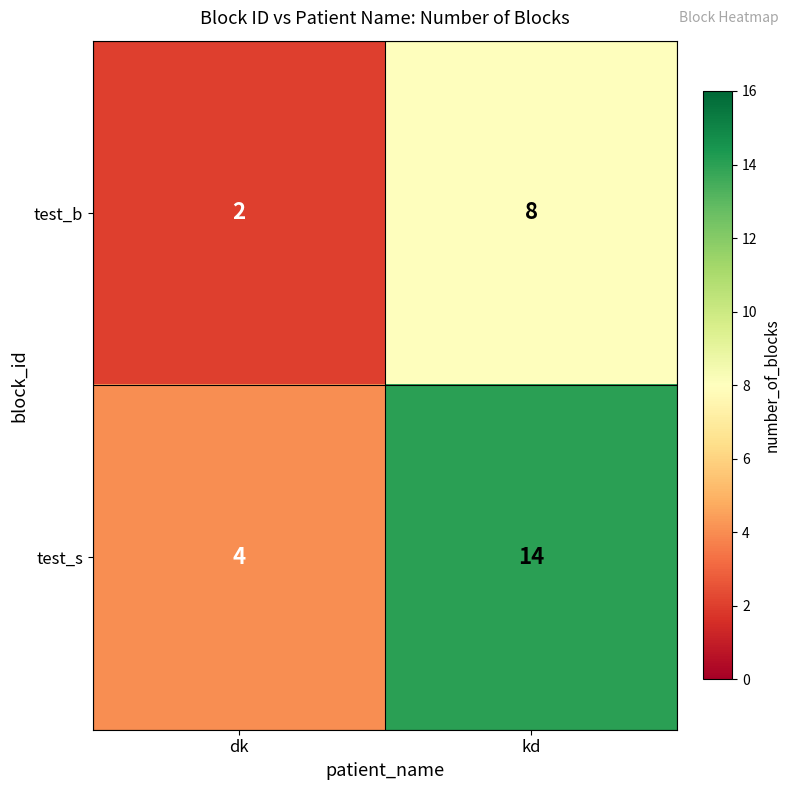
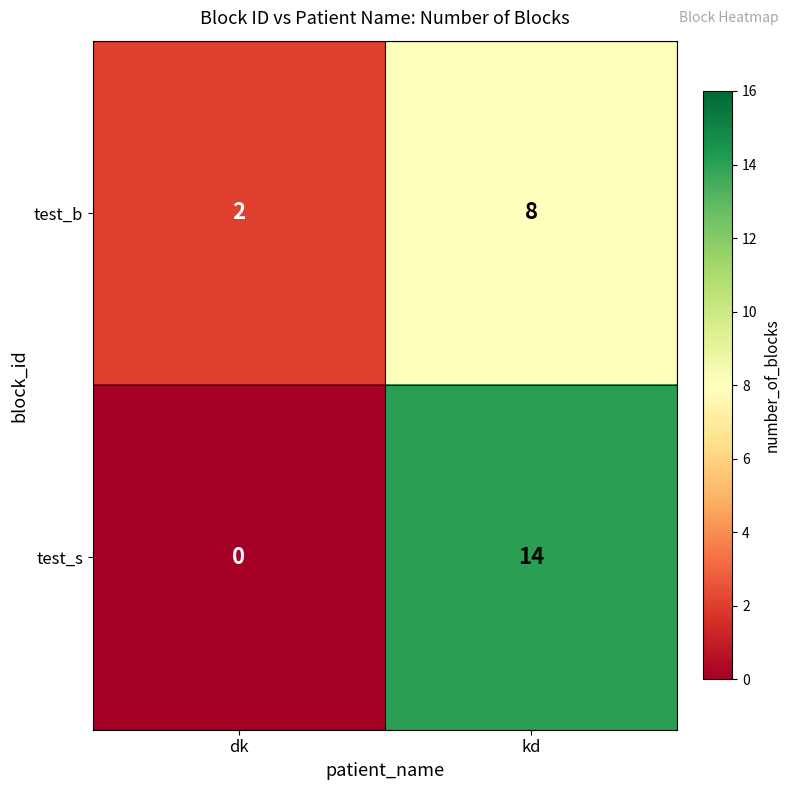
test_s, dk: 4 -> 0
